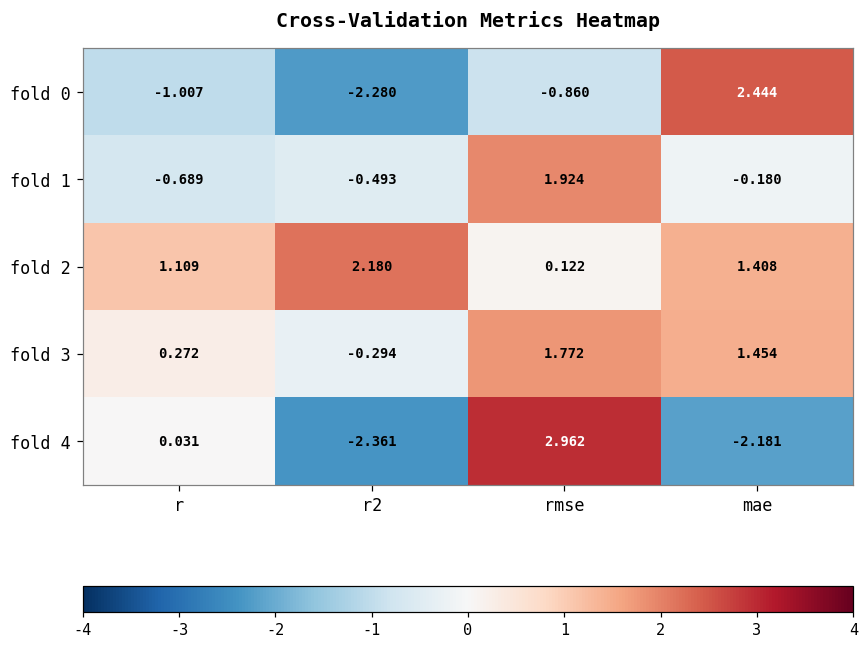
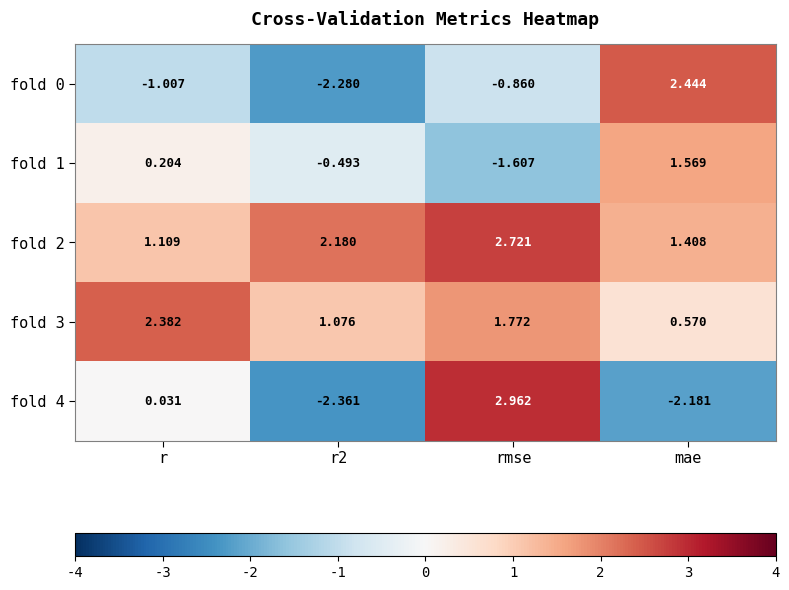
fold 1, r: -0.689 -> 0.204
fold 1, rmse: 1.924 -> -1.607
fold 1, mae: -0.180 -> 1.569
fold 2, rmse: 0.122 -> 2.721
fold 3, r: 0.272 -> 2.382
fold 3, r2: -0.294 -> 1.076
fold 3, mae: 1.454 -> 0.570
